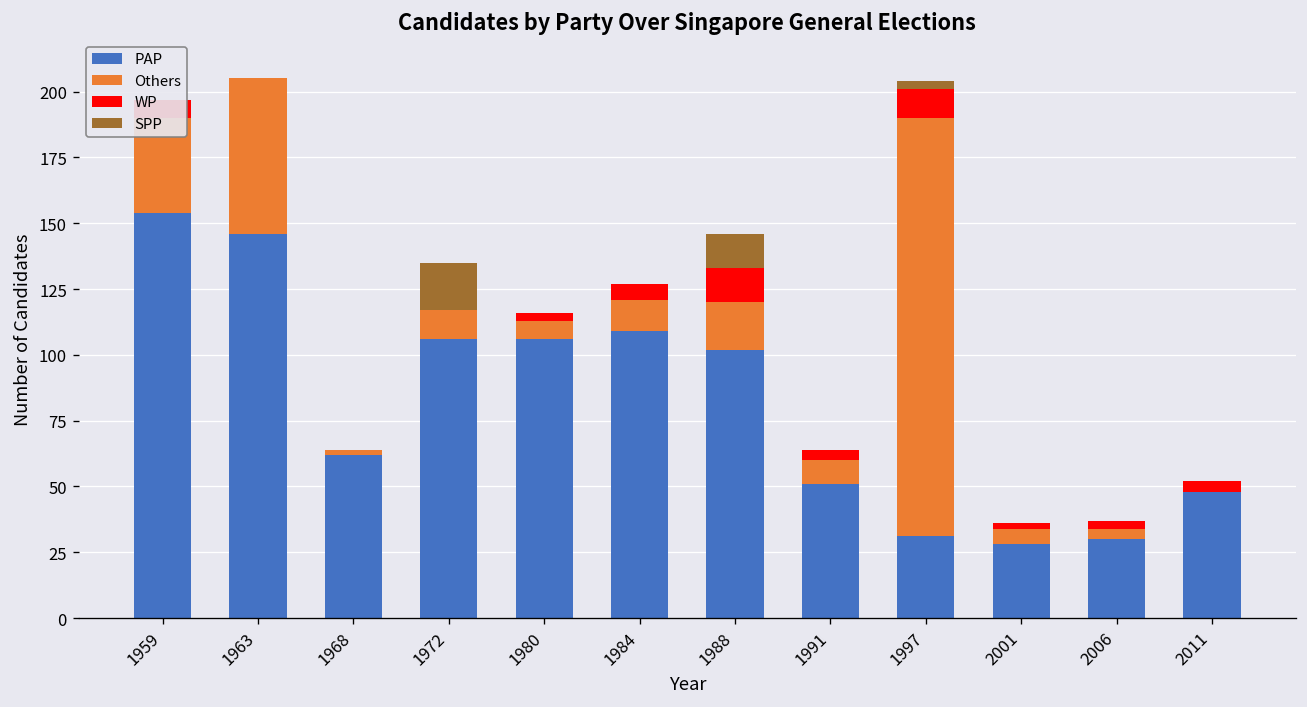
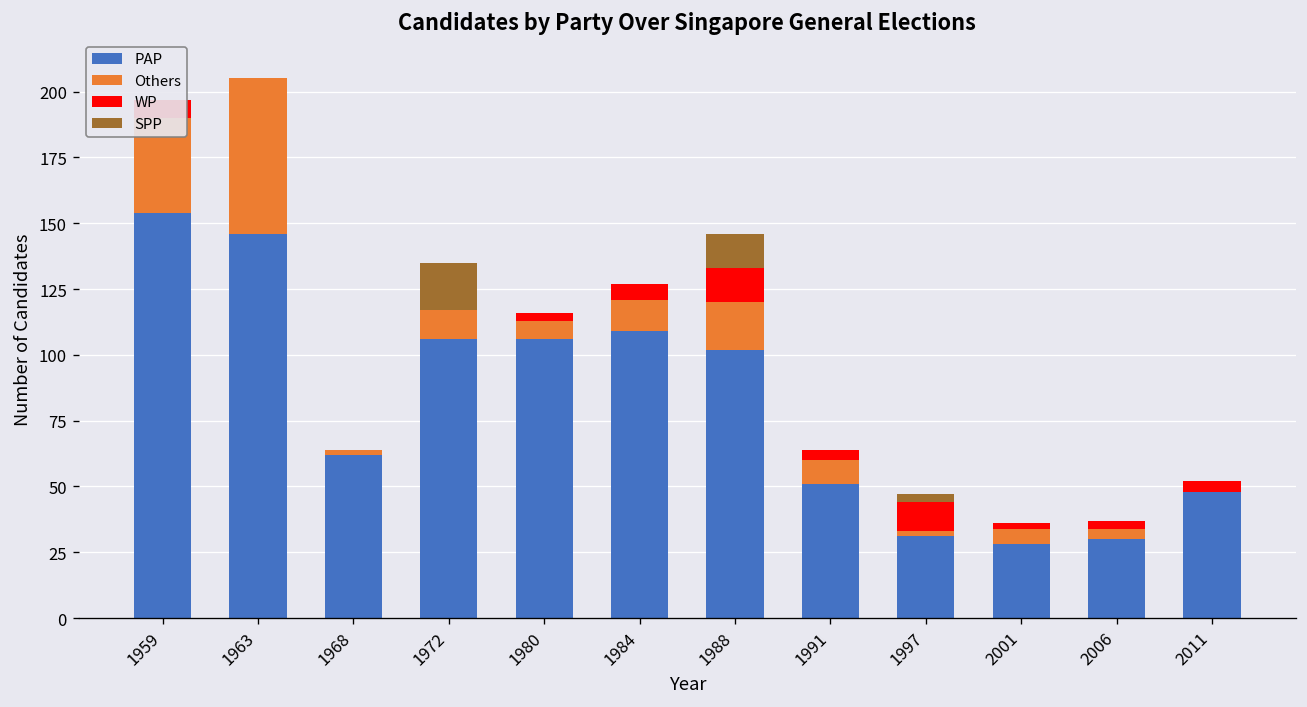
Others, 1997: 159 -> 2
